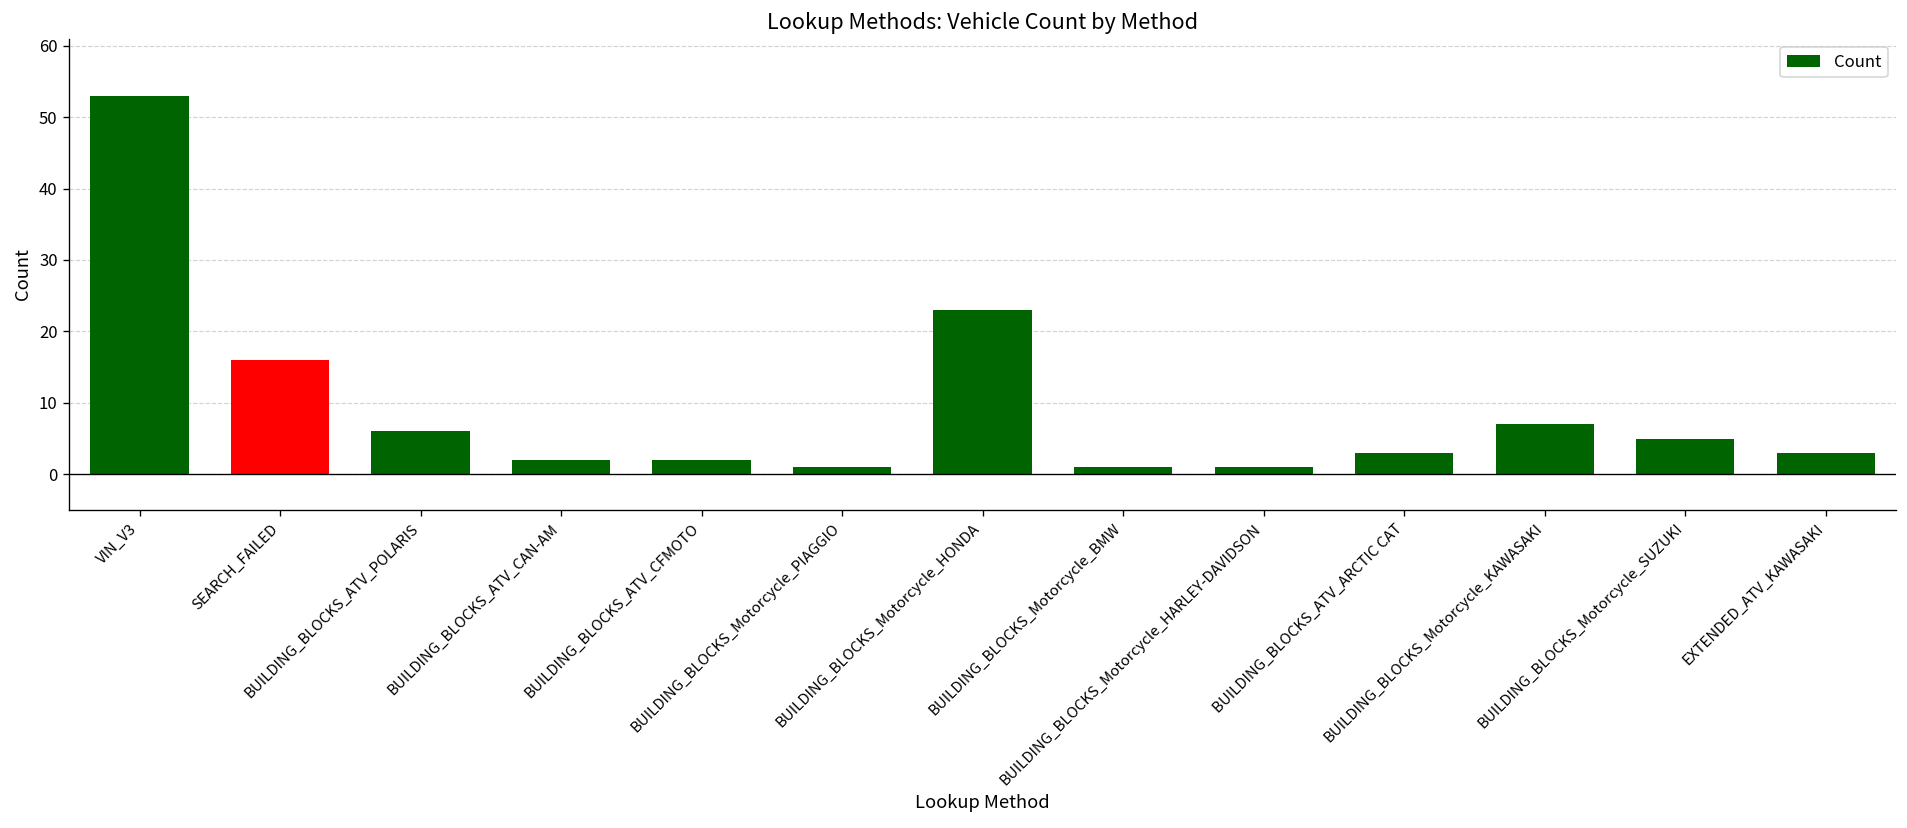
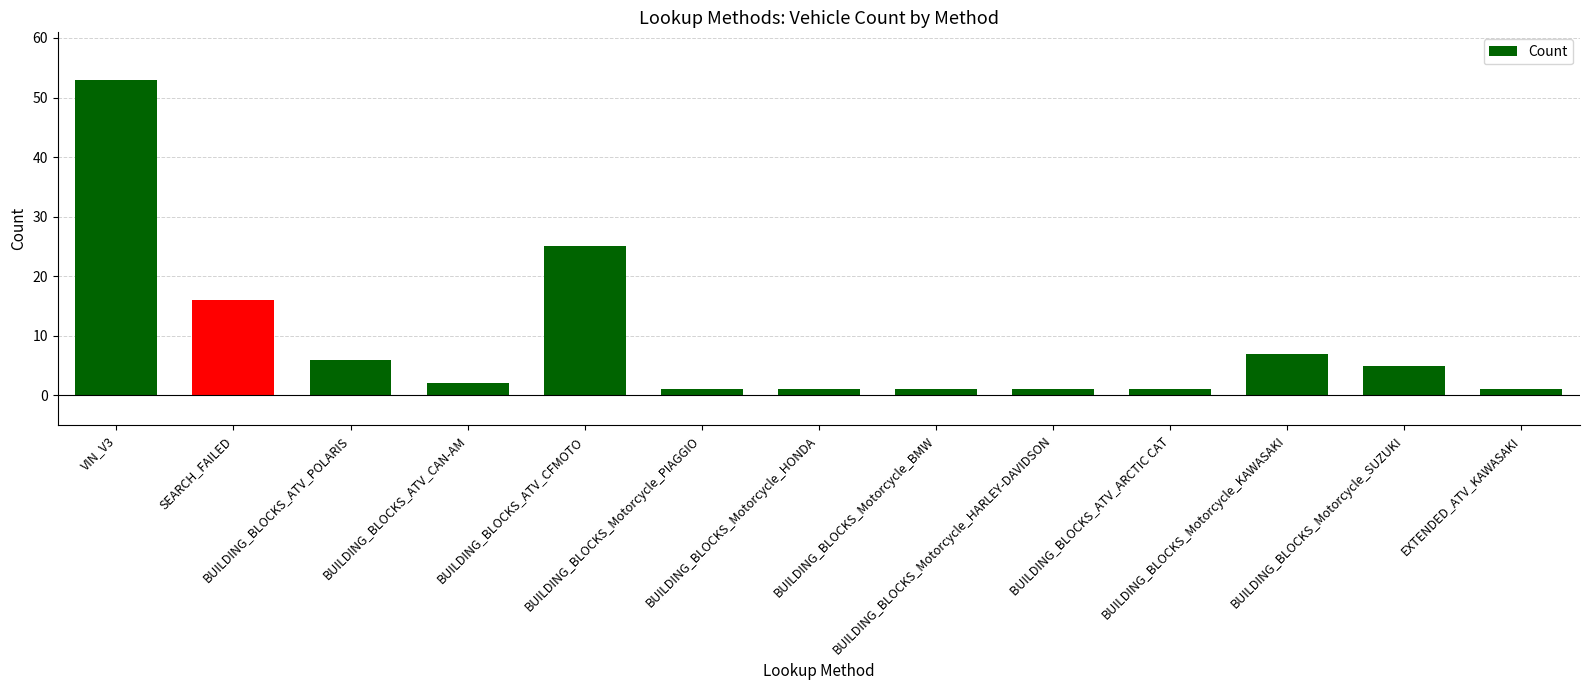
BUILDING_BLOCKS_ATV_CFMOTO: 2 -> 25
BUILDING_BLOCKS_Motorcycle_HONDA: 23 -> 1
BUILDING_BLOCKS_ATV_ARCTIC CAT: 3 -> 1
EXTENDED_ATV_KAWASAKI: 3 -> 1
